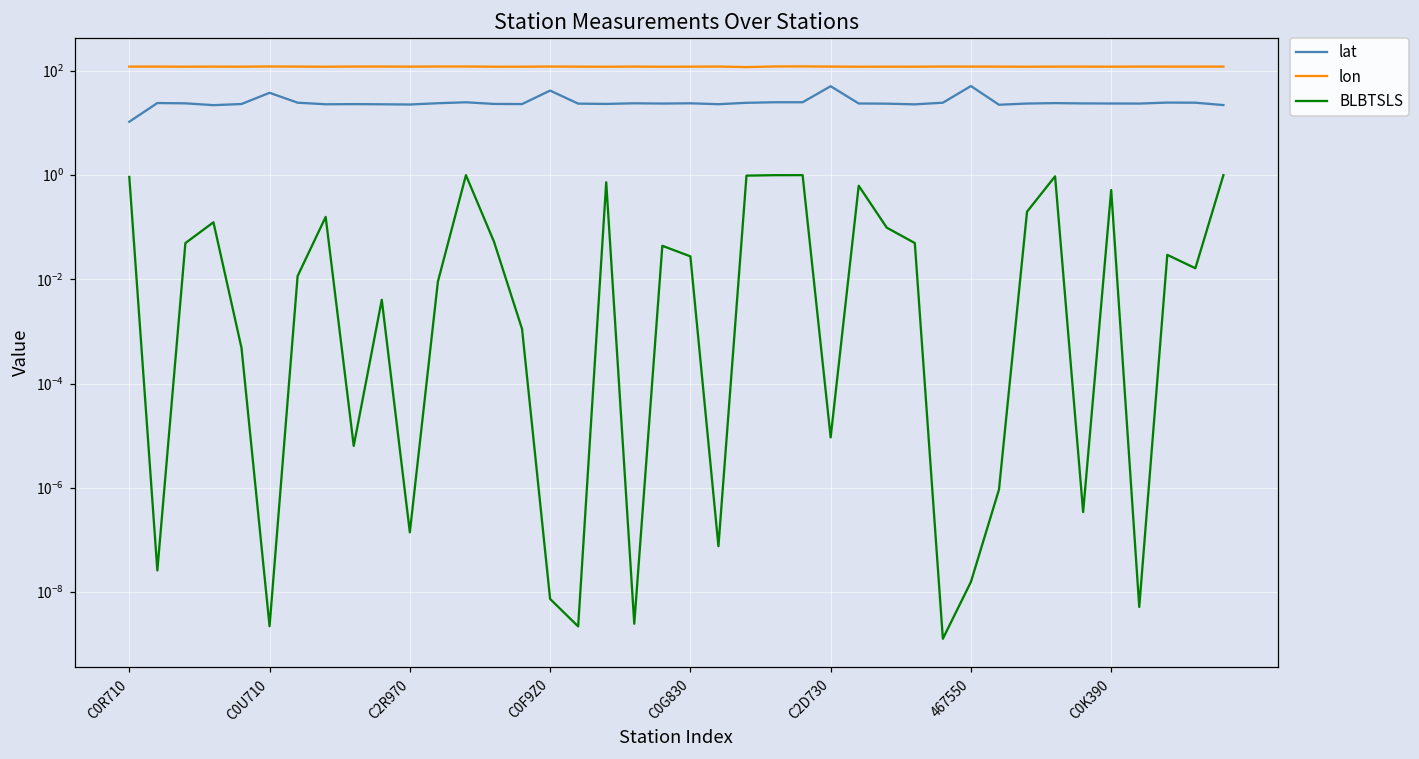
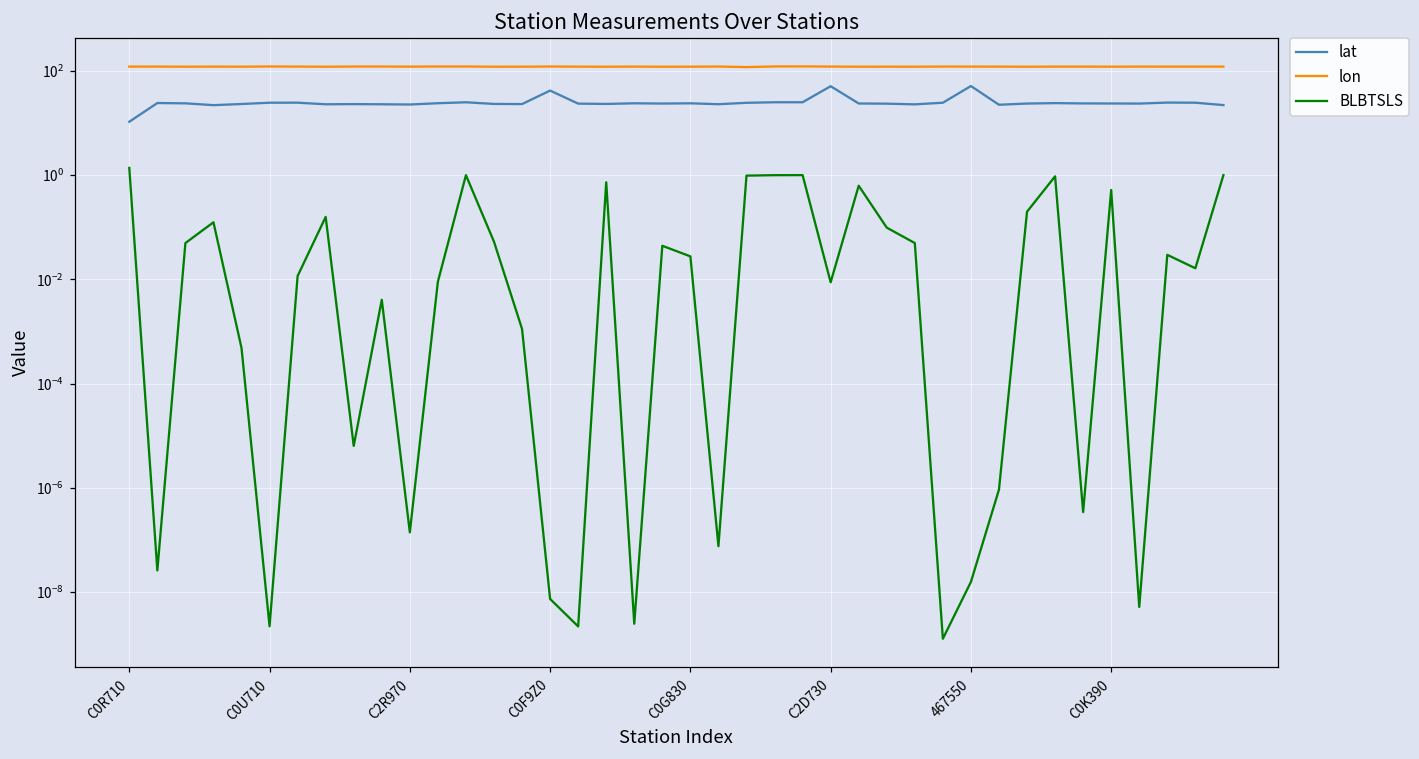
BLBTSLS, C0R710: 0.9 -> 1.4
lat, C0U710: 40 -> 20
BLBTSLS, C2D730: 0.000009 -> 0.009
